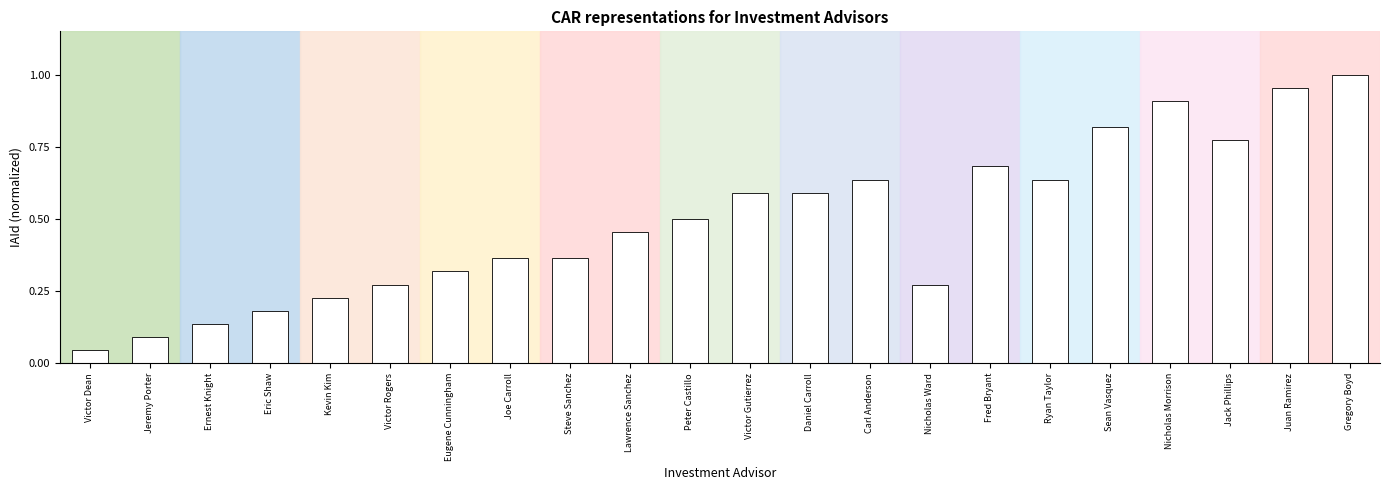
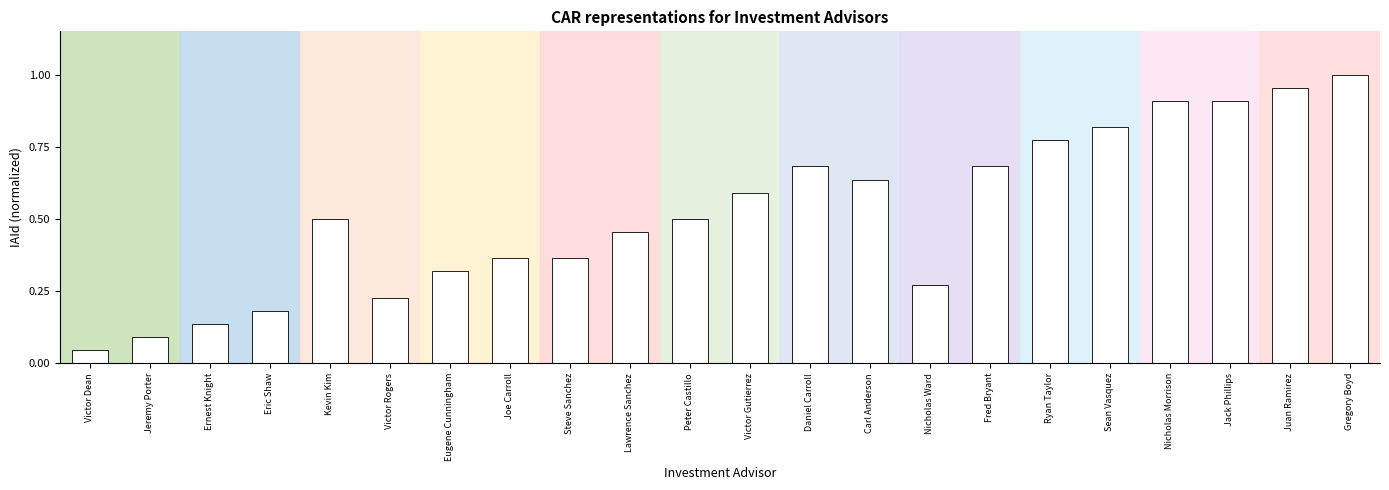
Kevin Kim: 0.23 -> 0.50
Victor Rogers: 0.27 -> 0.23
Daniel Carroll: 0.59 -> 0.68
Ryan Taylor: 0.64 -> 0.77
Jack Phillips: 0.77 -> 0.91
